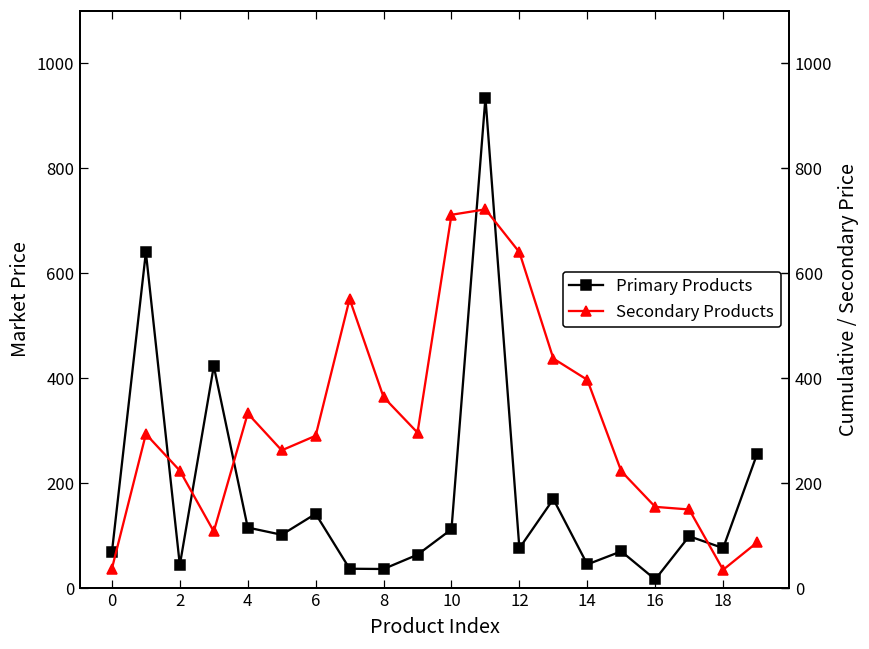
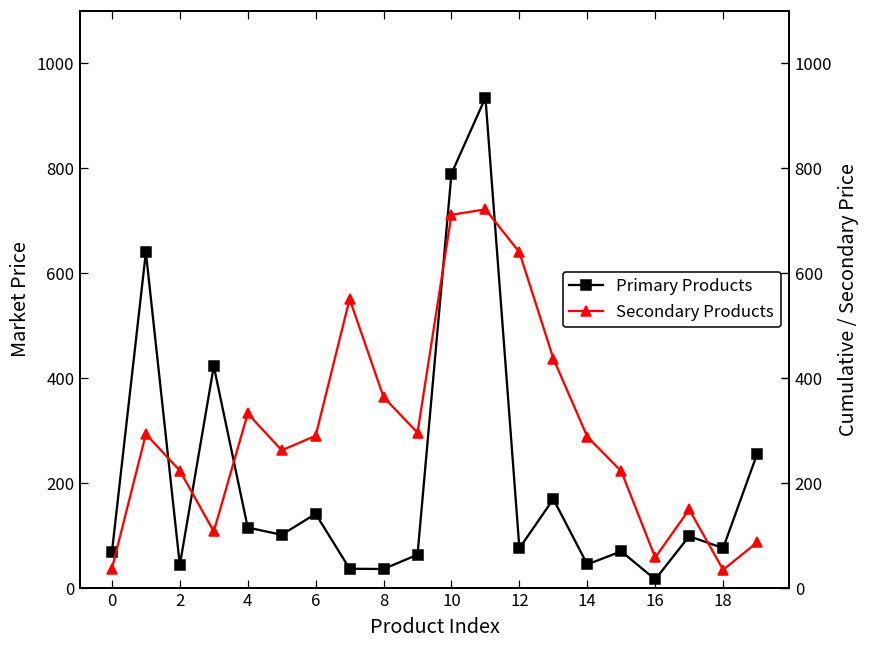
Primary Products, 10: 110 -> 790
Secondary Products, 14: 400 -> 290
Secondary Products, 16: 150 -> 60
